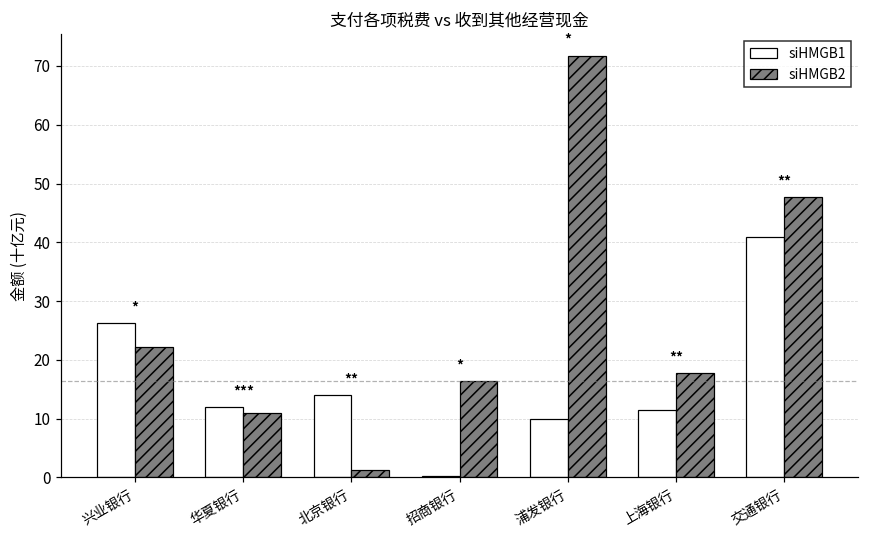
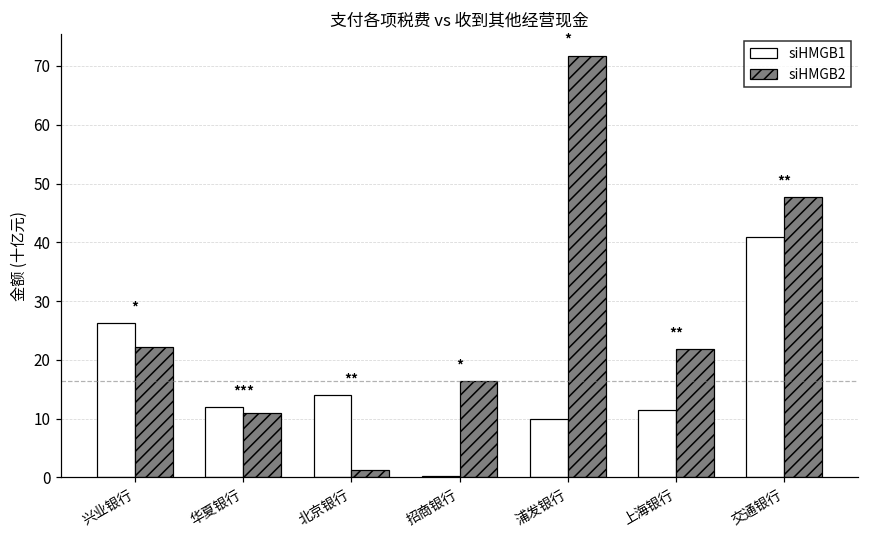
siHMGB2, 上海银行: 18 -> 22
